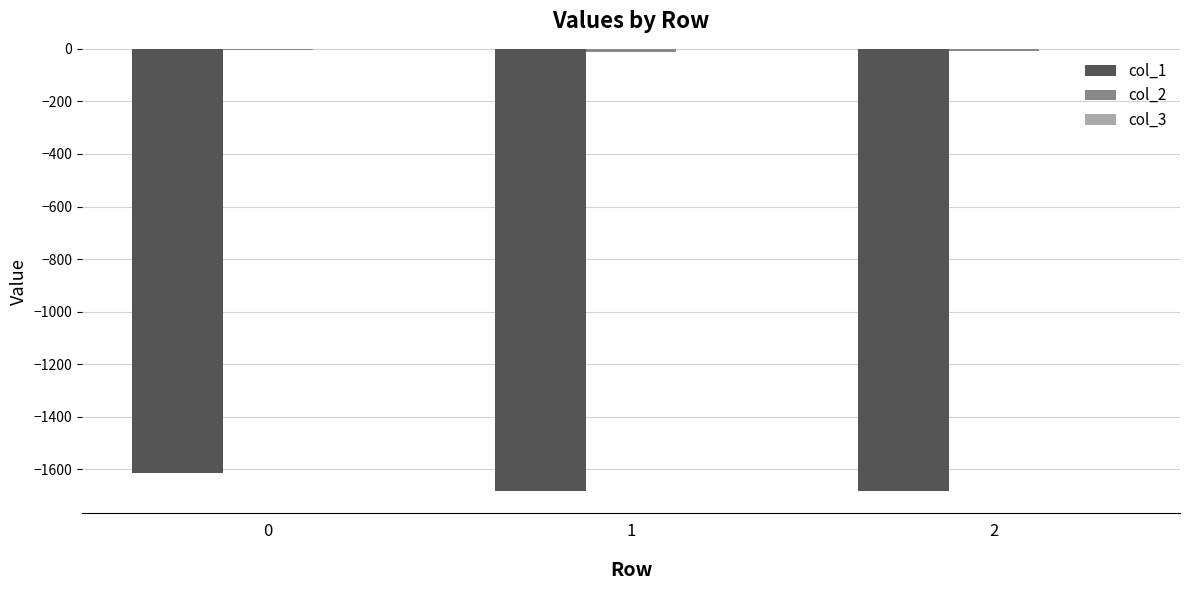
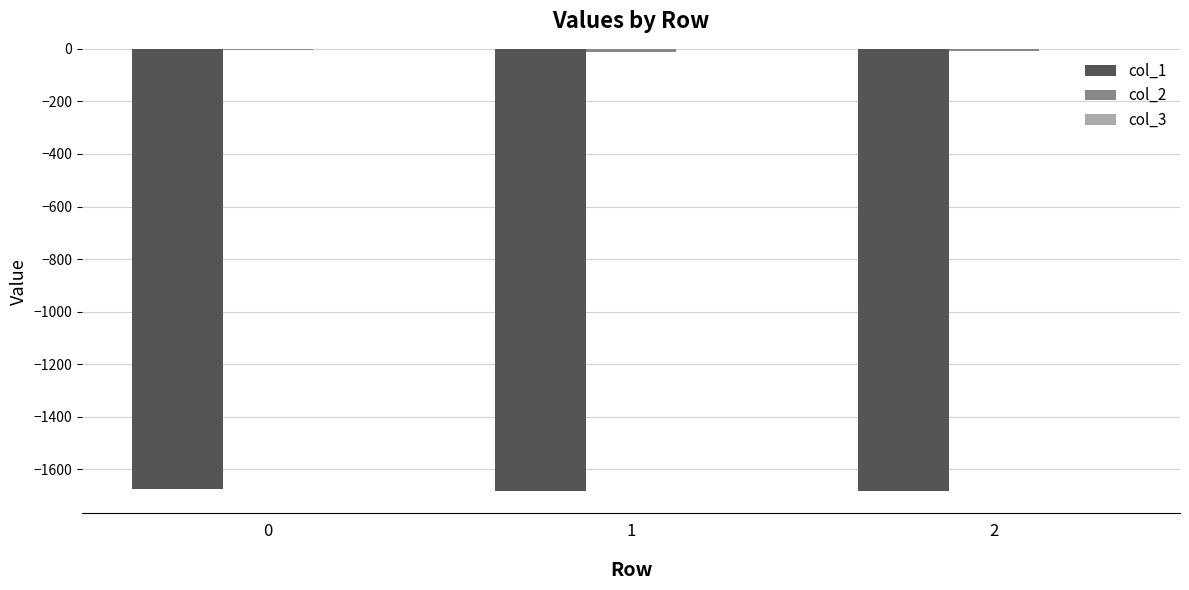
col_1, 0: -1610 -> -1680
